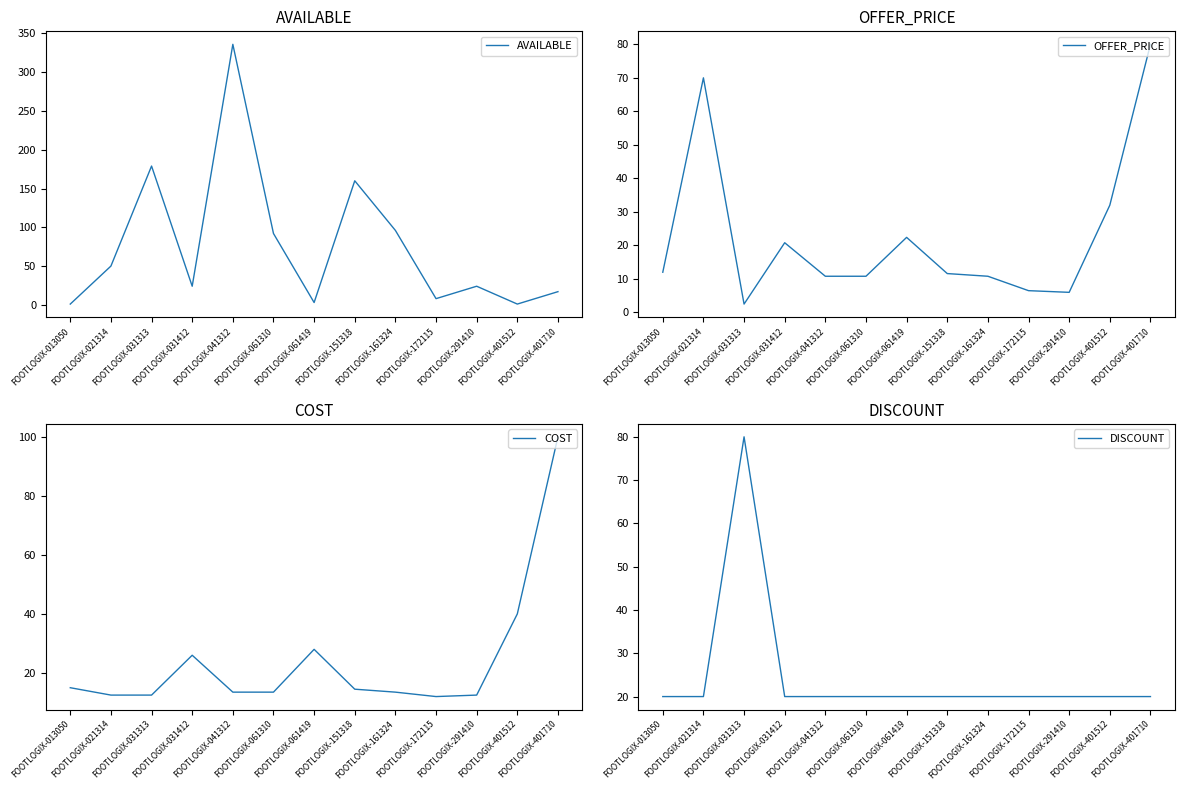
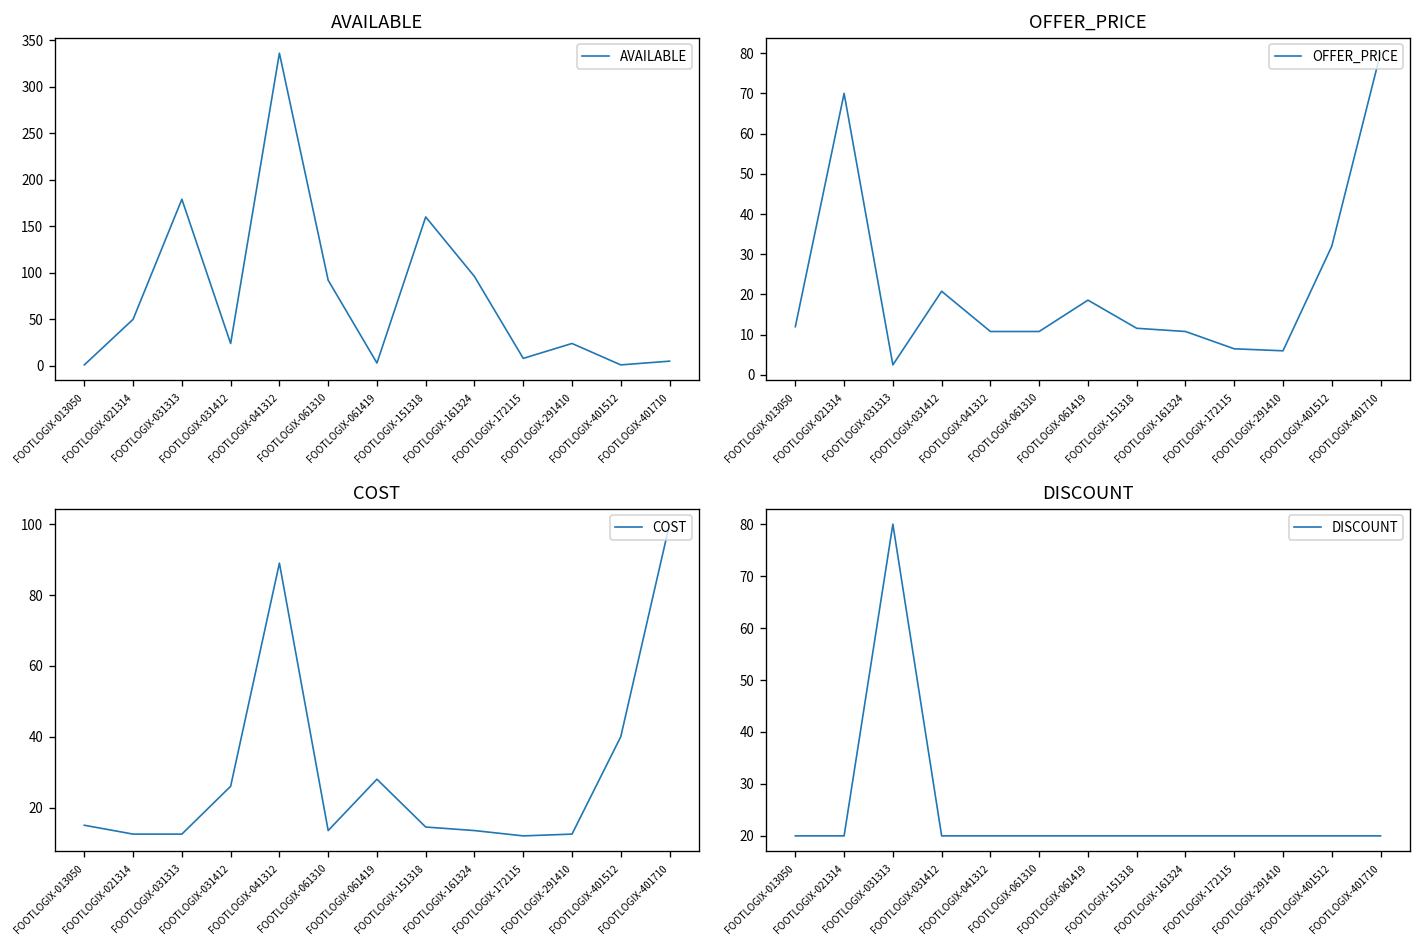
AVAILABLE, FOOTLOGIX-401710: 20 -> 10
OFFER_PRICE, FOOTLOGIX-061419: 22 -> 19
COST, FOOTLOGIX-041312: 14 -> 89
